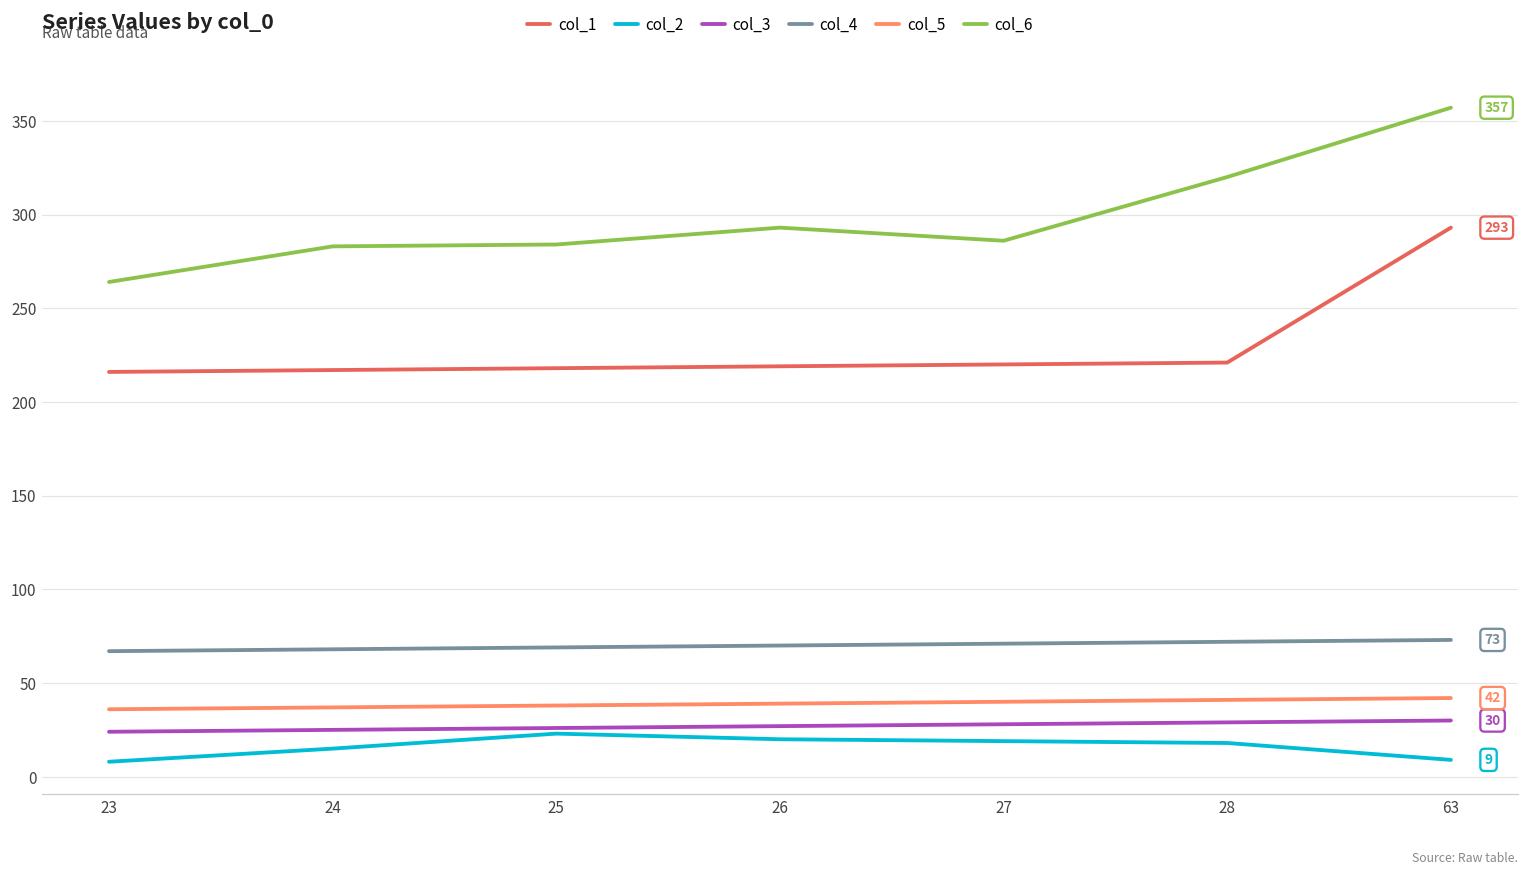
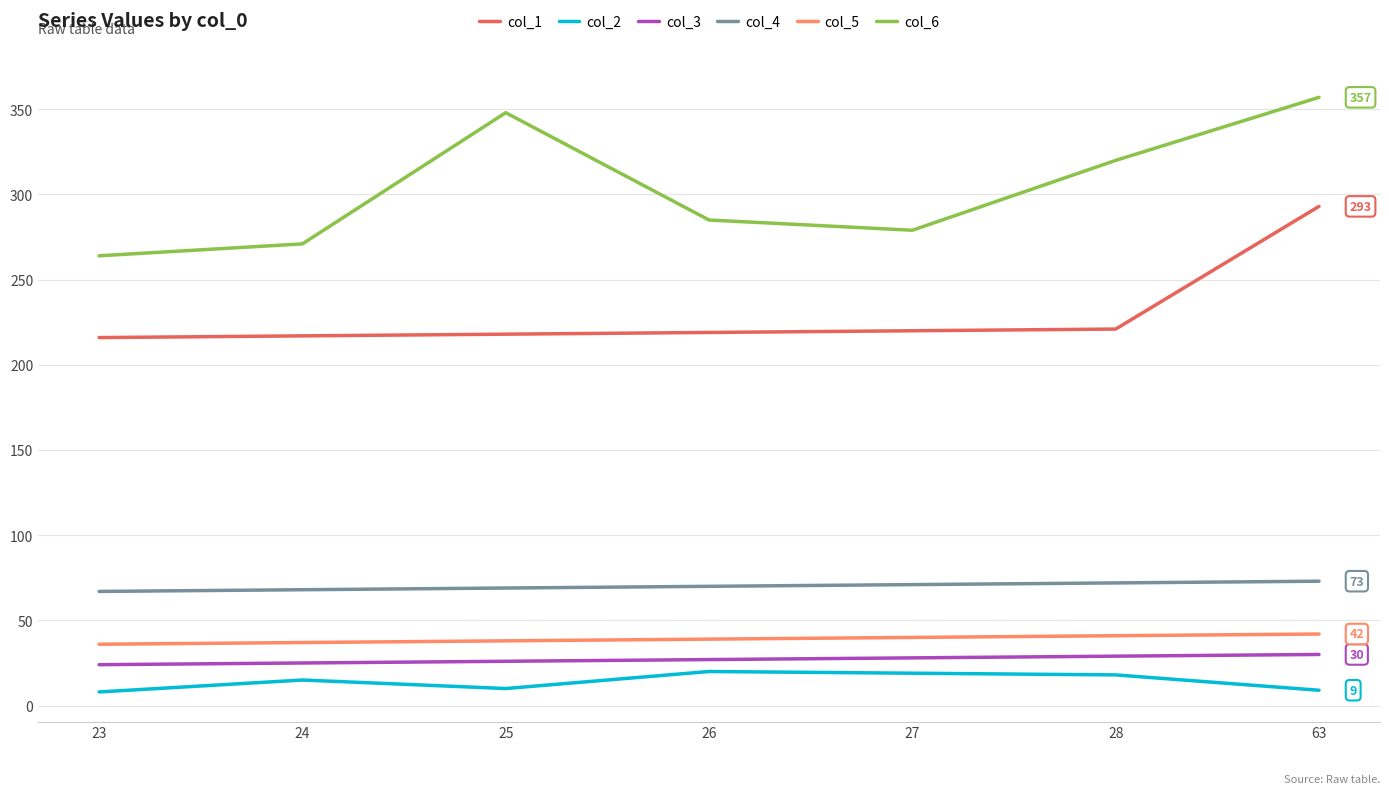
col_6, 24: 283 -> 271
col_2, 25: 23 -> 10
col_6, 25: 284 -> 348
col_6, 26: 293 -> 285
col_6, 27: 286 -> 279
